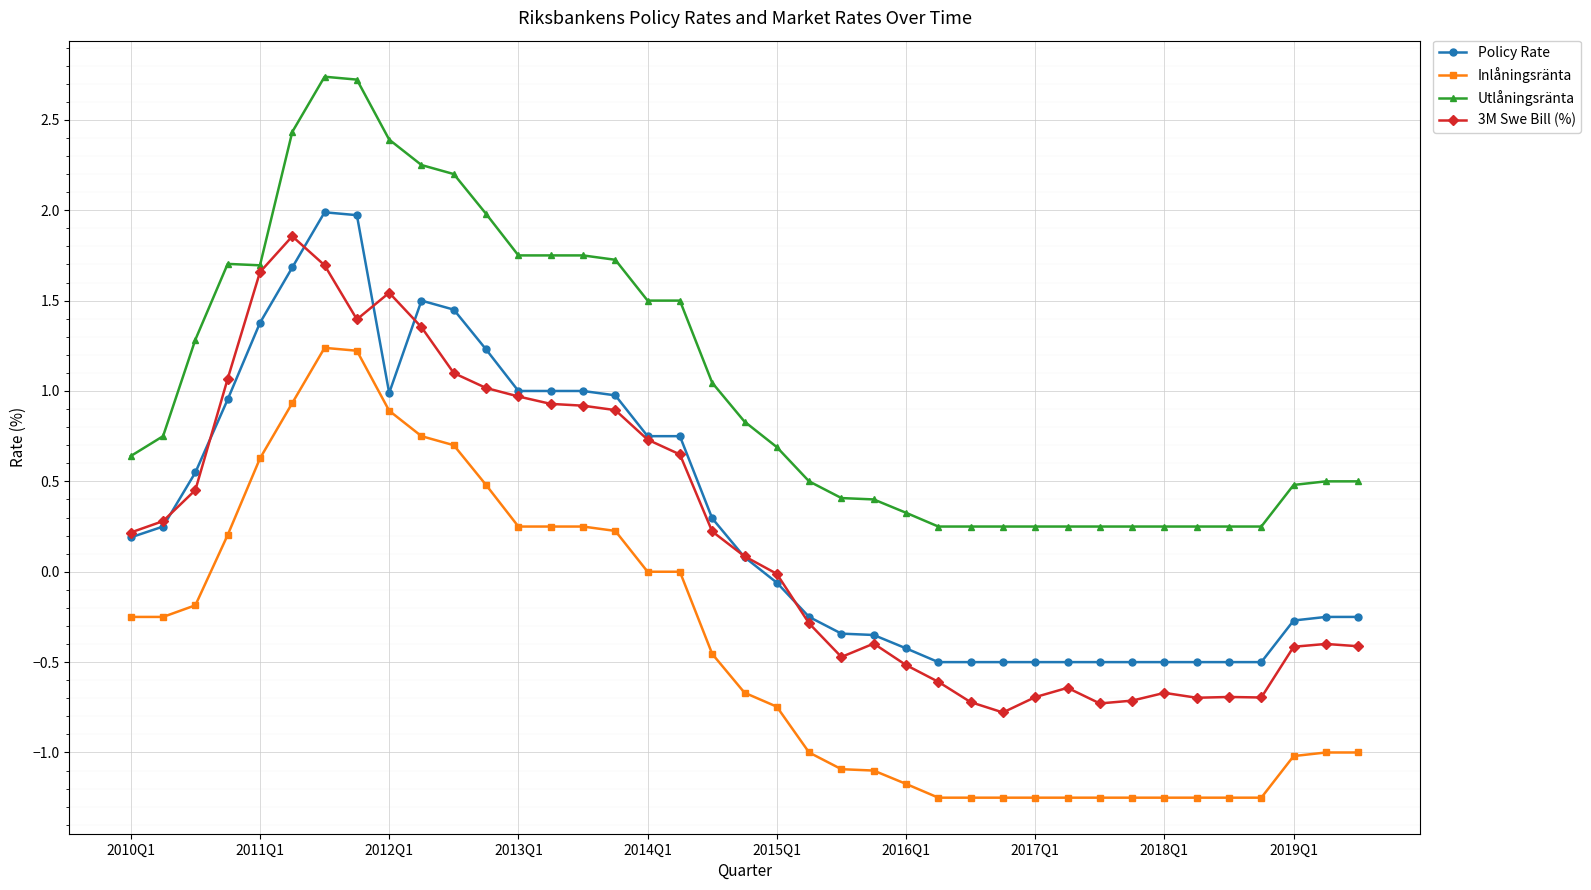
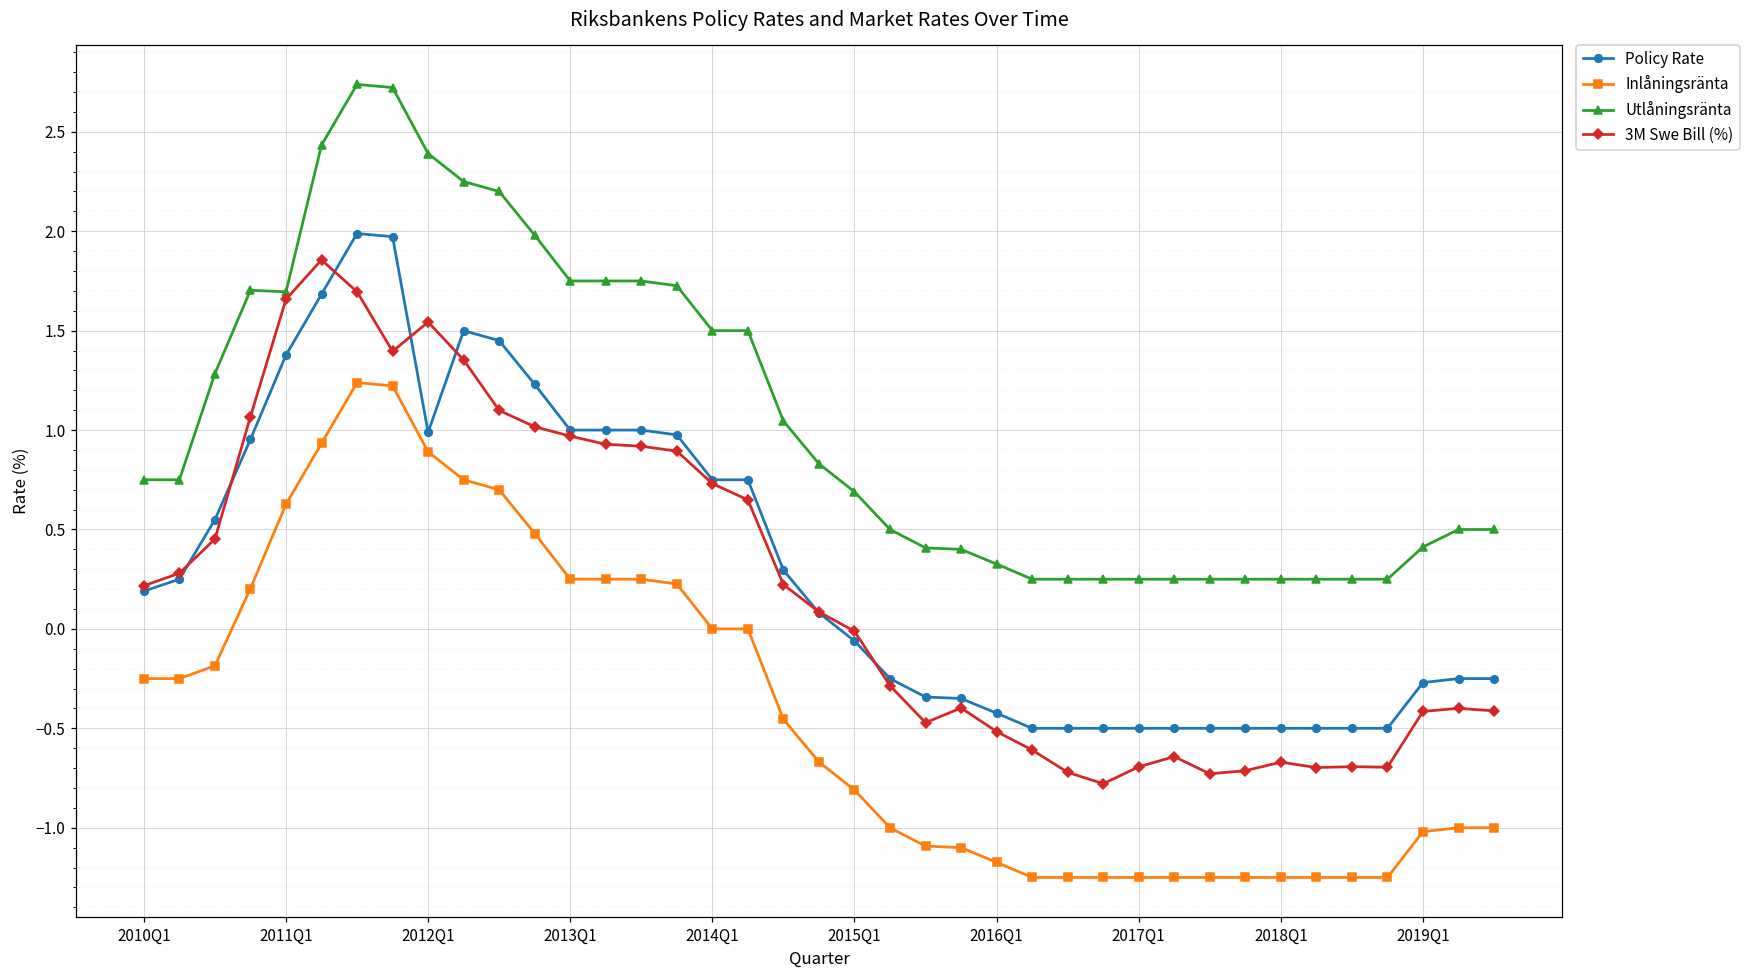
Utlåningsränta, 2010Q1: 0.64 -> 0.75
Inlåningsränta, 2015Q1: -0.75 -> -0.81
Utlåningsränta, 2019Q1: 0.48 -> 0.41
